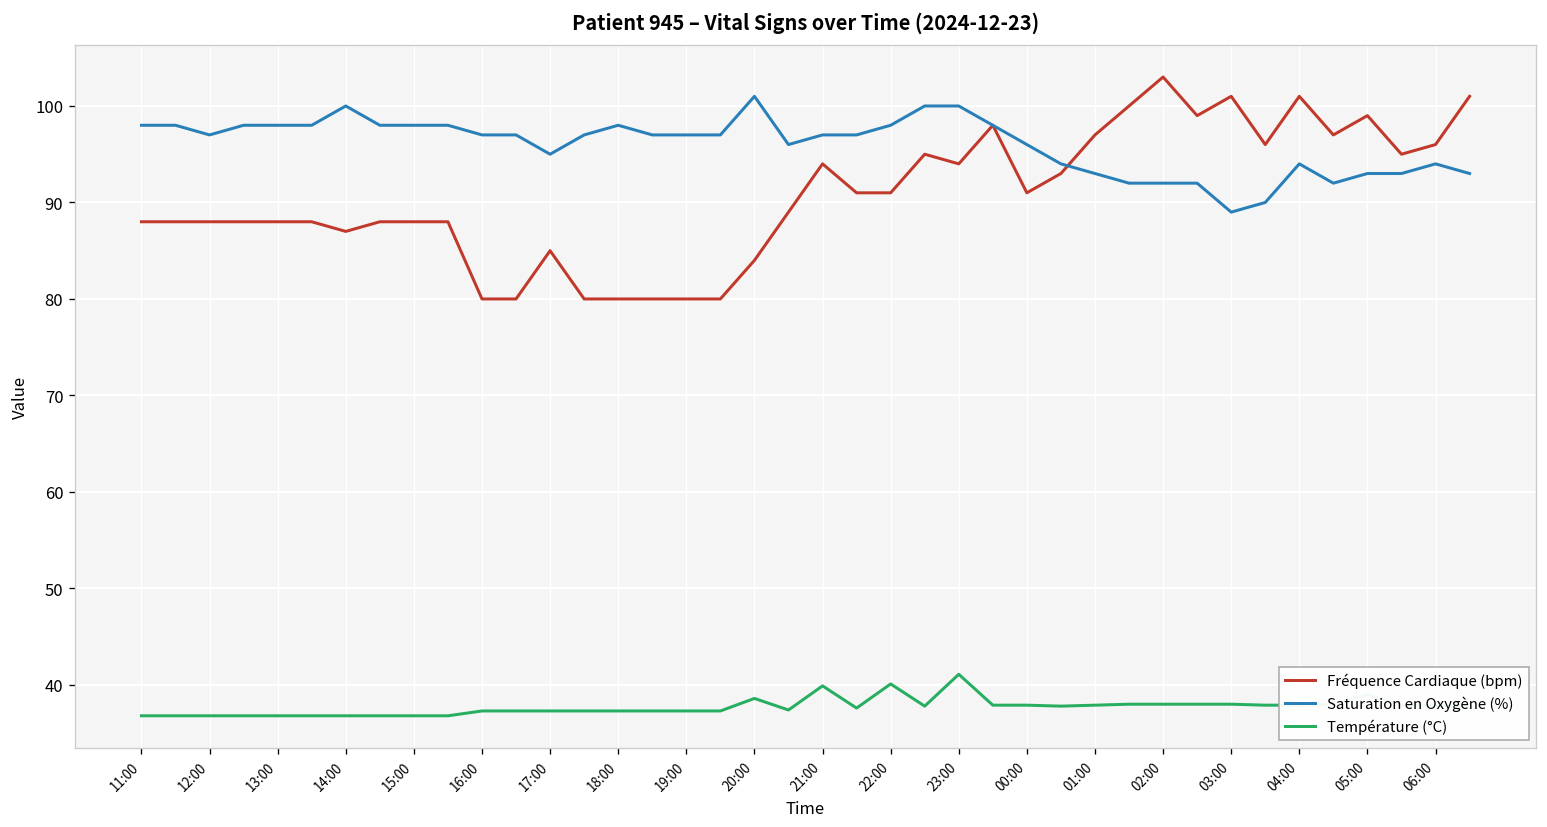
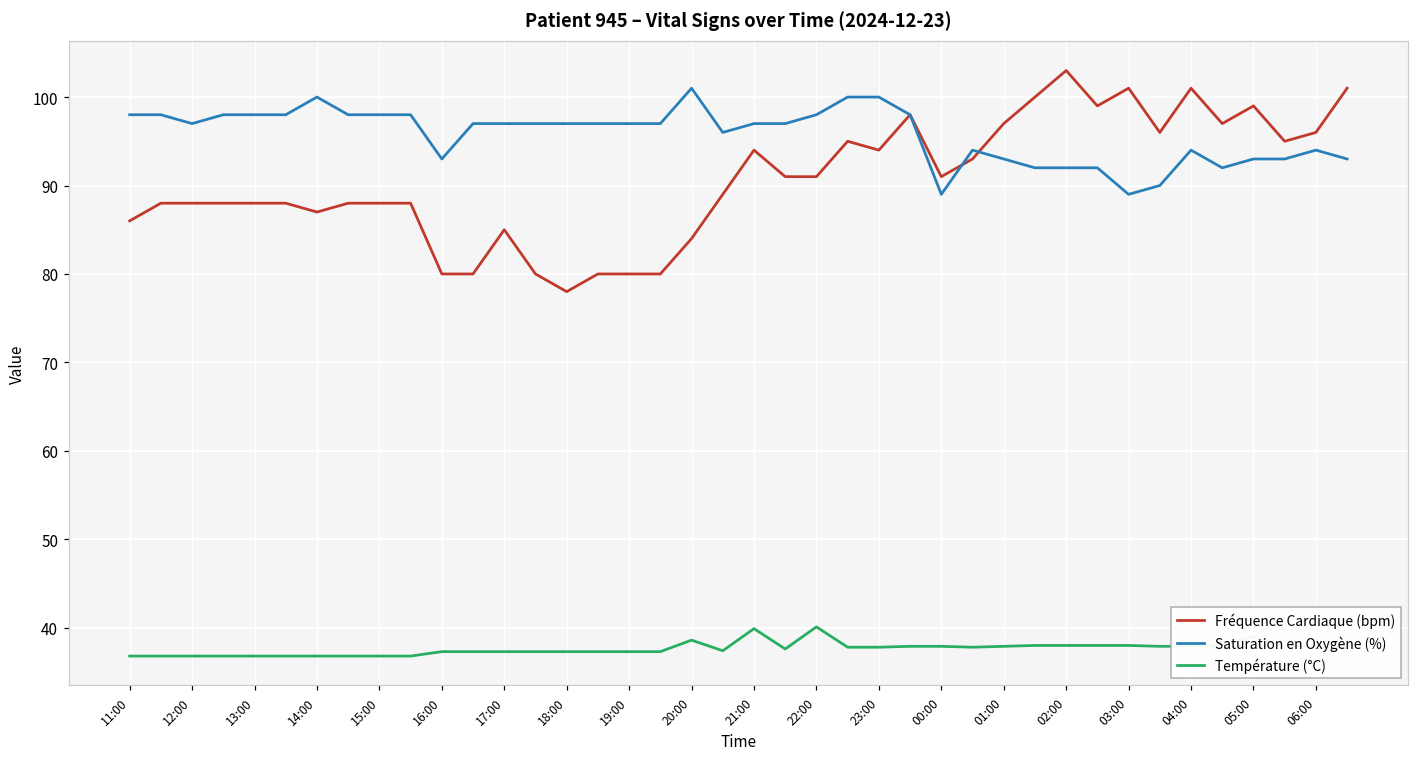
Fréquence Cardiaque (bpm), 11:00: 88 -> 86
Saturation en Oxygène (%), 16:00: 97 -> 93
Saturation en Oxygène (%), 17:00: 95 -> 97
Fréquence Cardiaque (bpm), 18:00: 80 -> 78
Saturation en Oxygène (%), 18:00: 98 -> 97
Température (°C), 23:00: 41 -> 38
Saturation en Oxygène (%), 00:00: 96 -> 89
